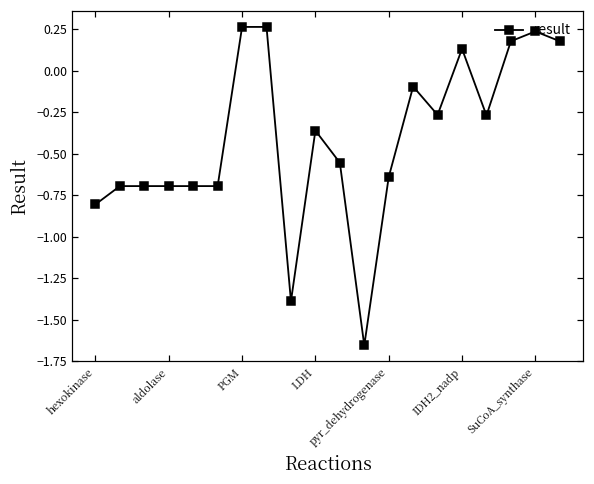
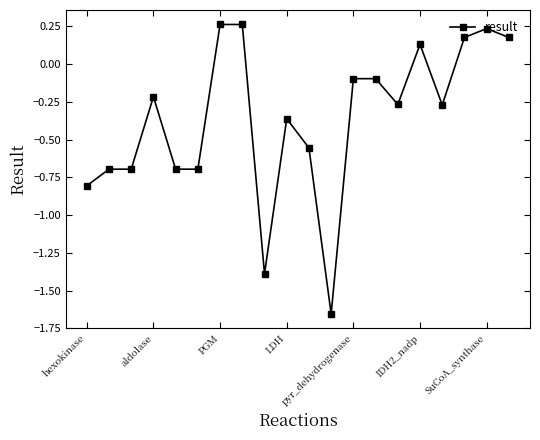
aldolase: -0.70 -> -0.22
pyr_dehydrogenase: -0.64 -> -0.10
